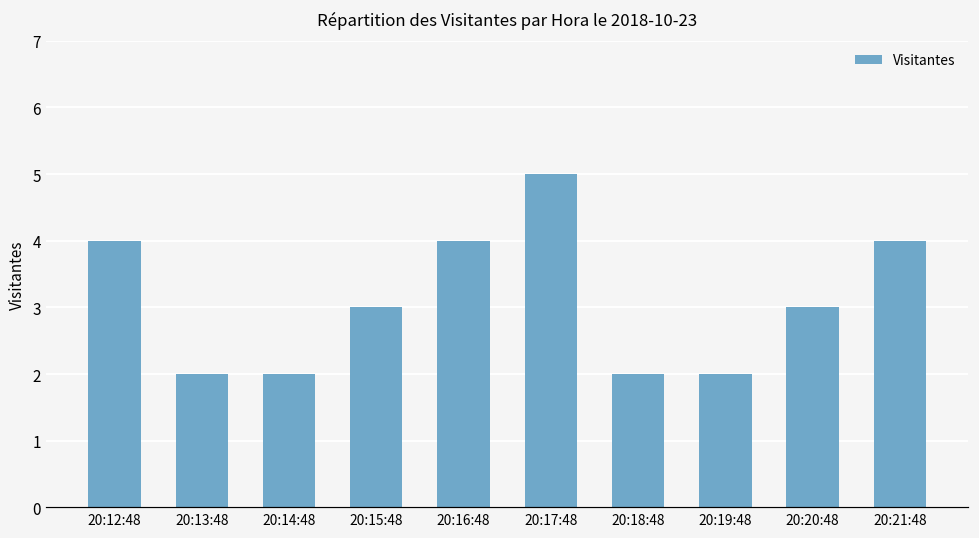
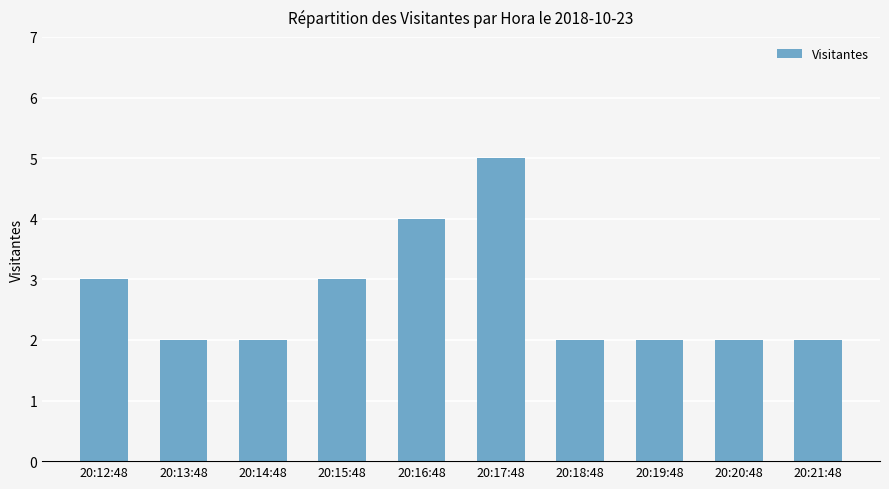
20:12:48: 4 -> 3
20:20:48: 3 -> 2
20:21:48: 4 -> 2
